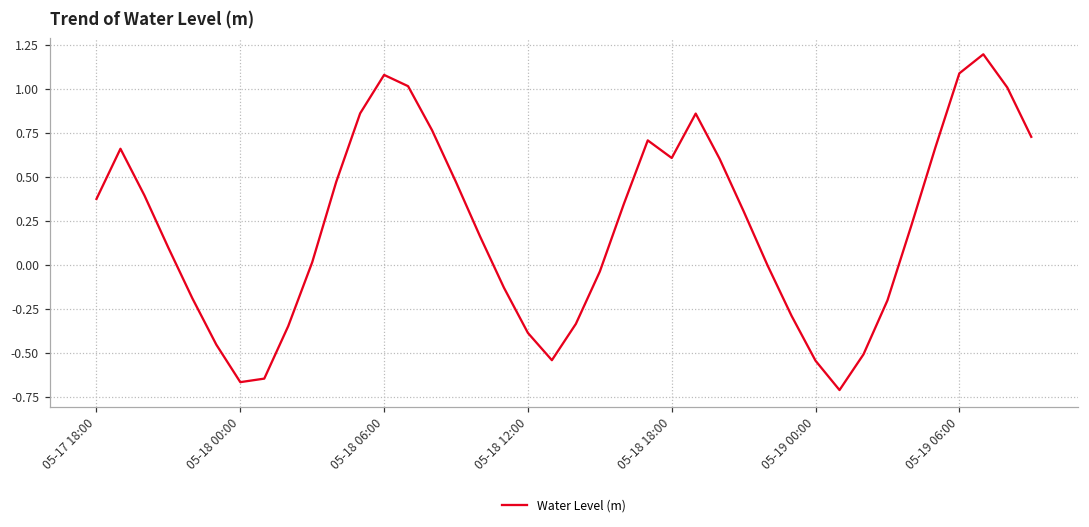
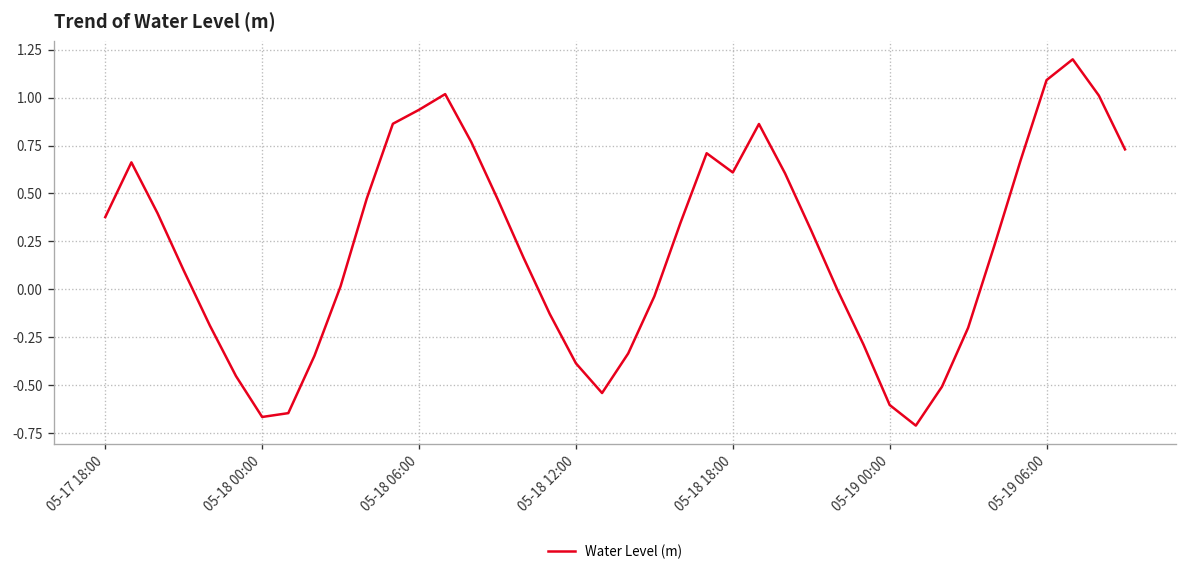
05-18 06:00: 1.08 -> 0.94
05-19 00:00: -0.54 -> -0.60
